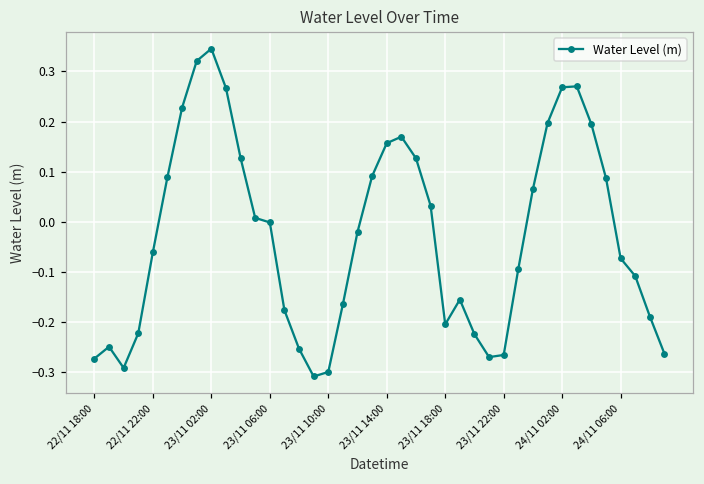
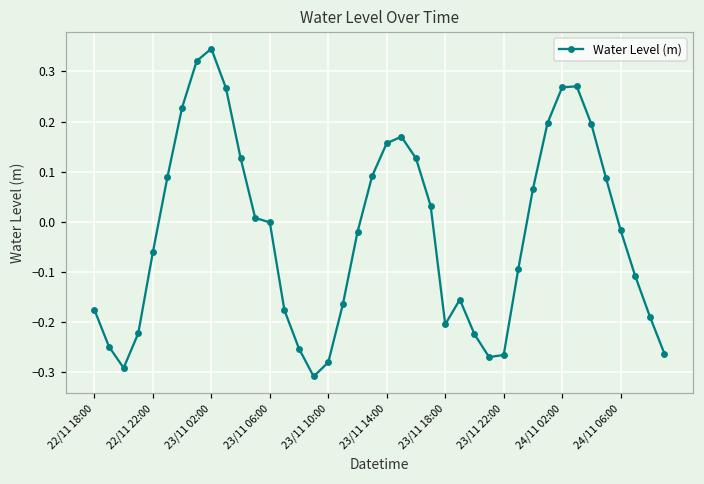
22/11 18:00: -0.27 -> -0.18
23/11 10:00: -0.30 -> -0.28
24/11 06:00: -0.07 -> -0.02
